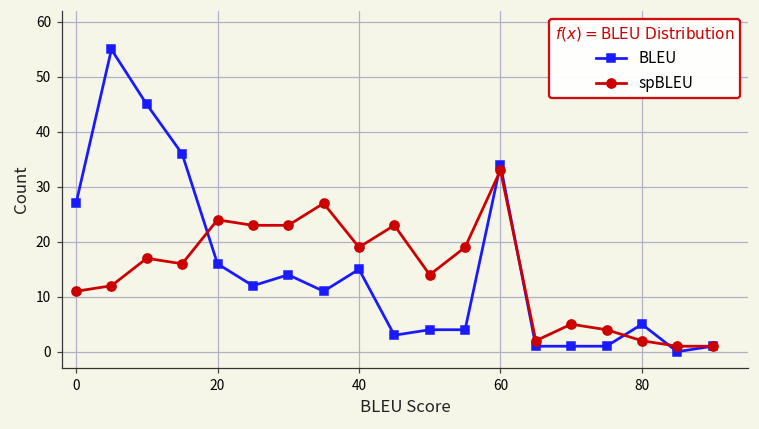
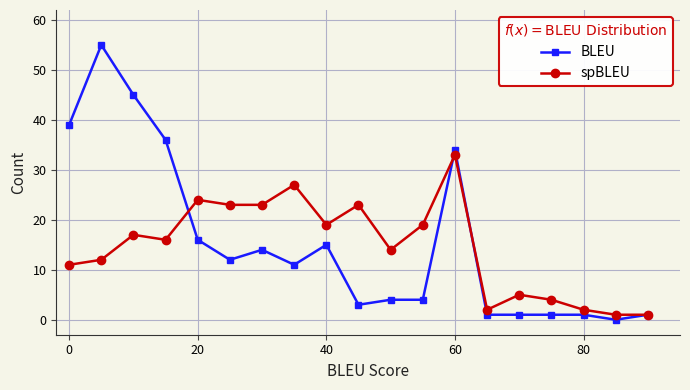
BLEU, 0: 27 -> 39
BLEU, 80: 5 -> 1
